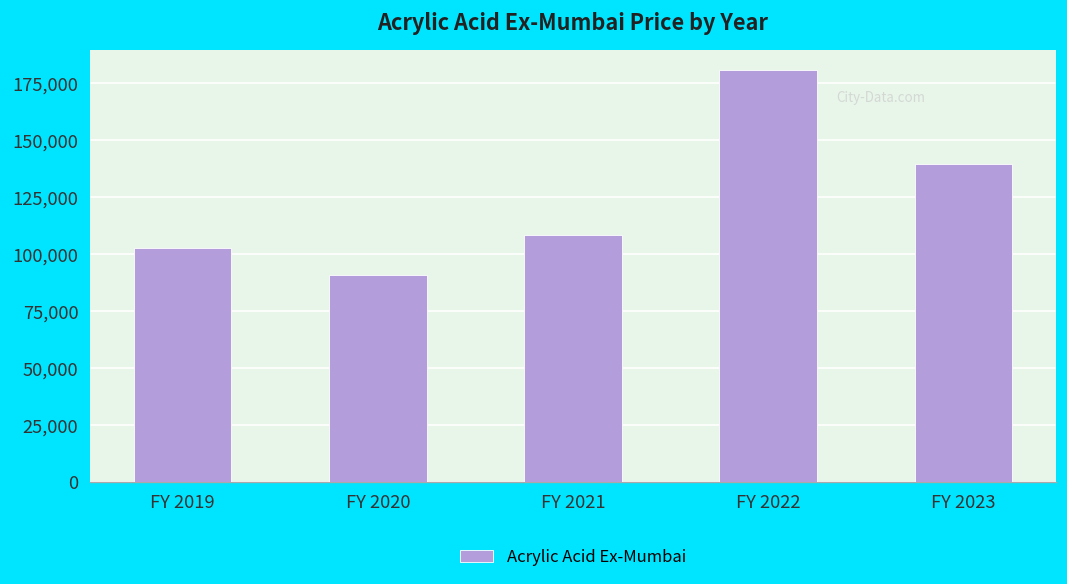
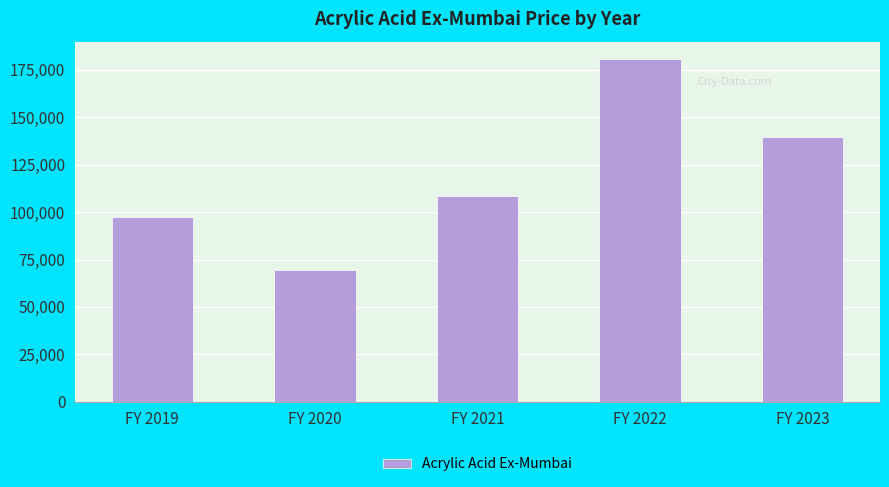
FY 2019: 103,000 -> 97,000
FY 2020: 91,000 -> 69,000
